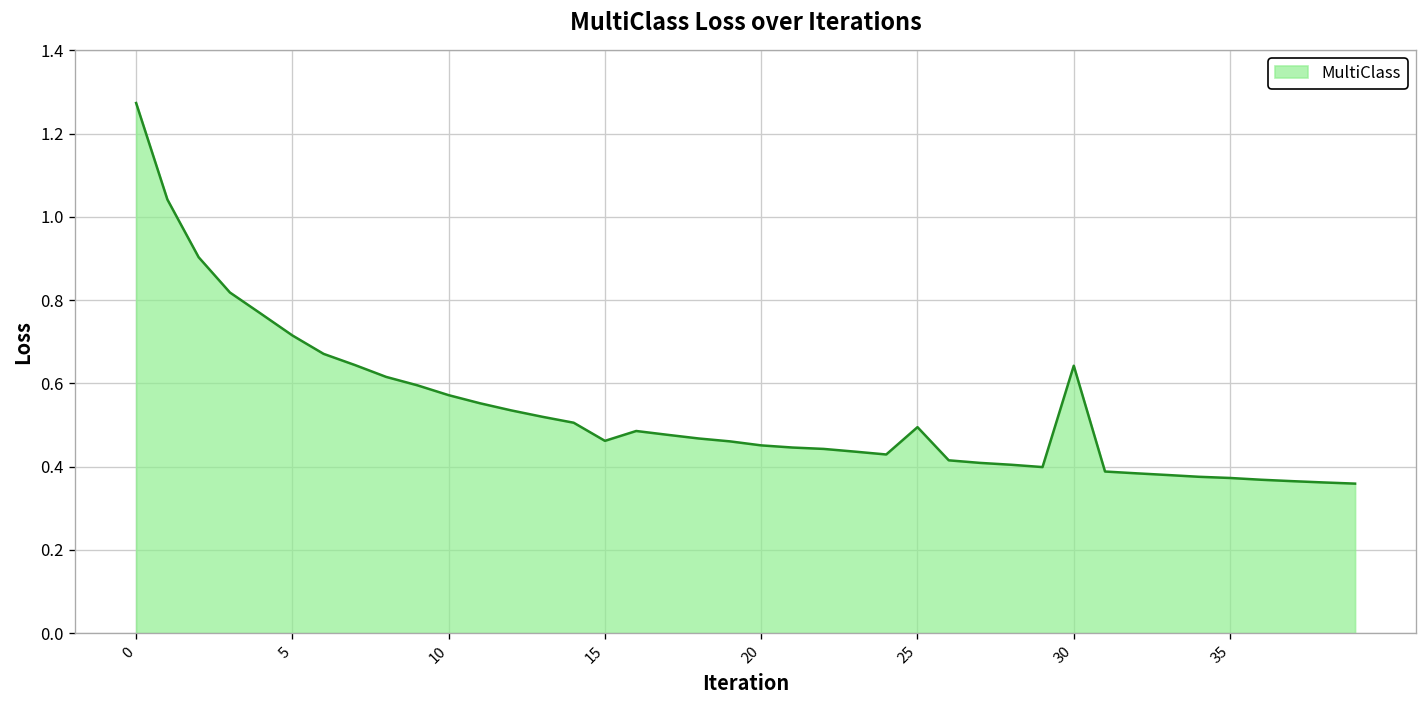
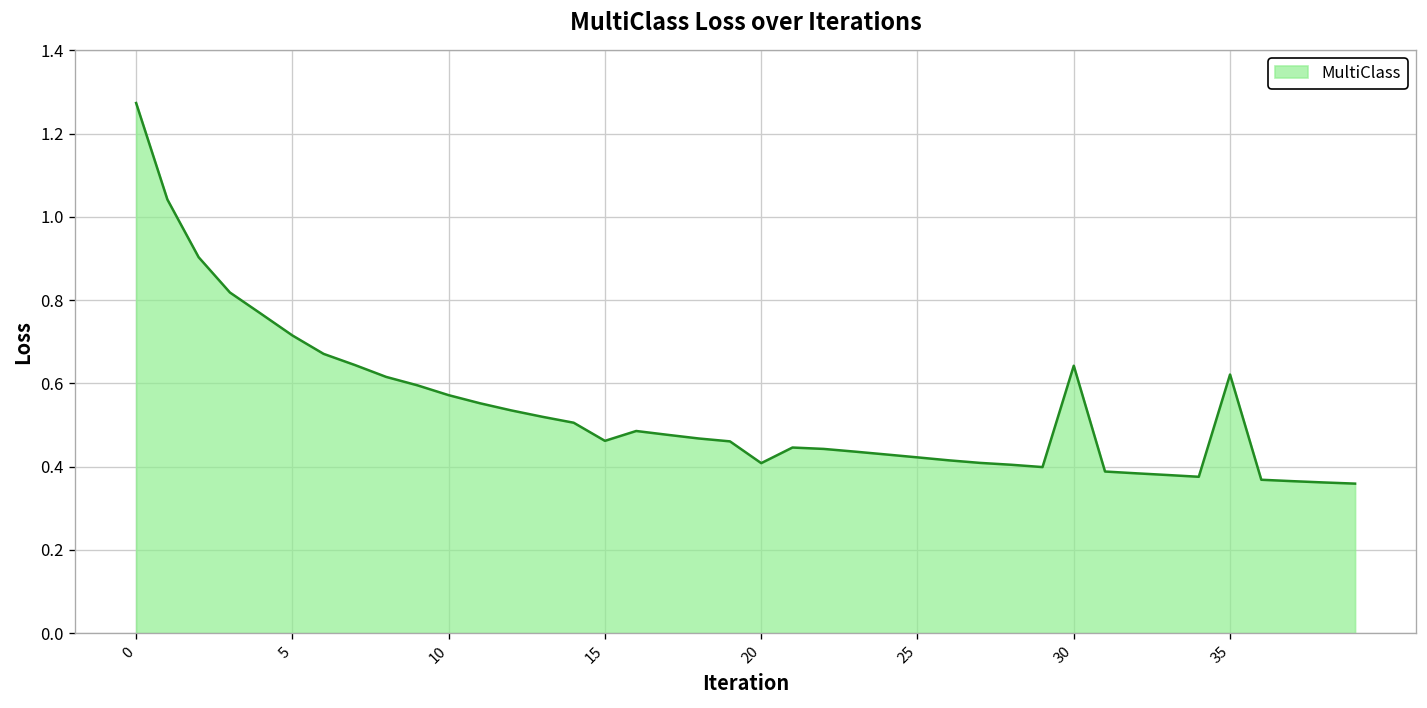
20: 0.45 -> 0.41
25: 0.49 -> 0.42
35: 0.37 -> 0.62
